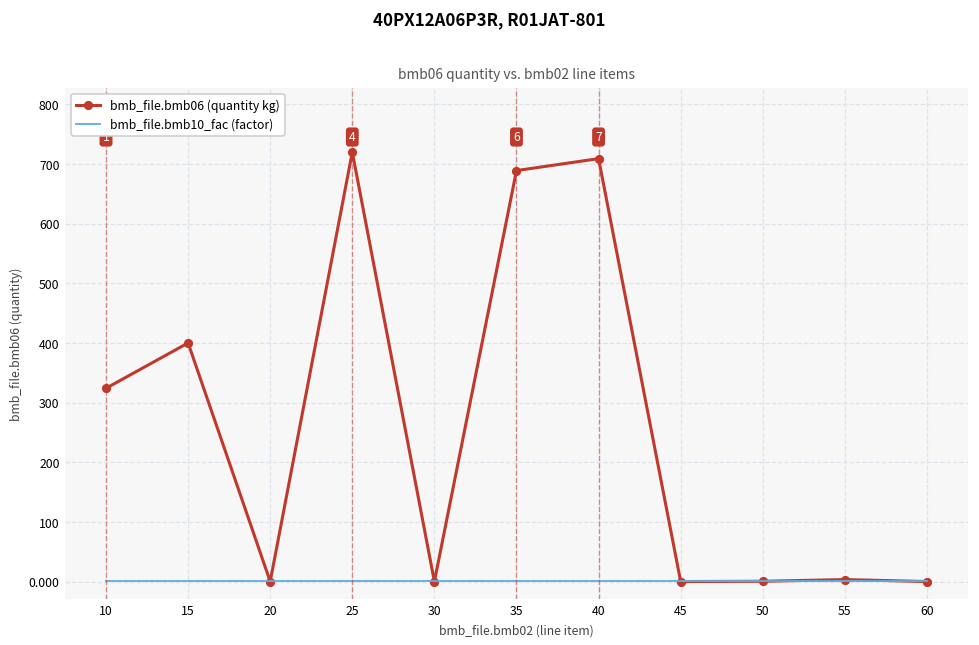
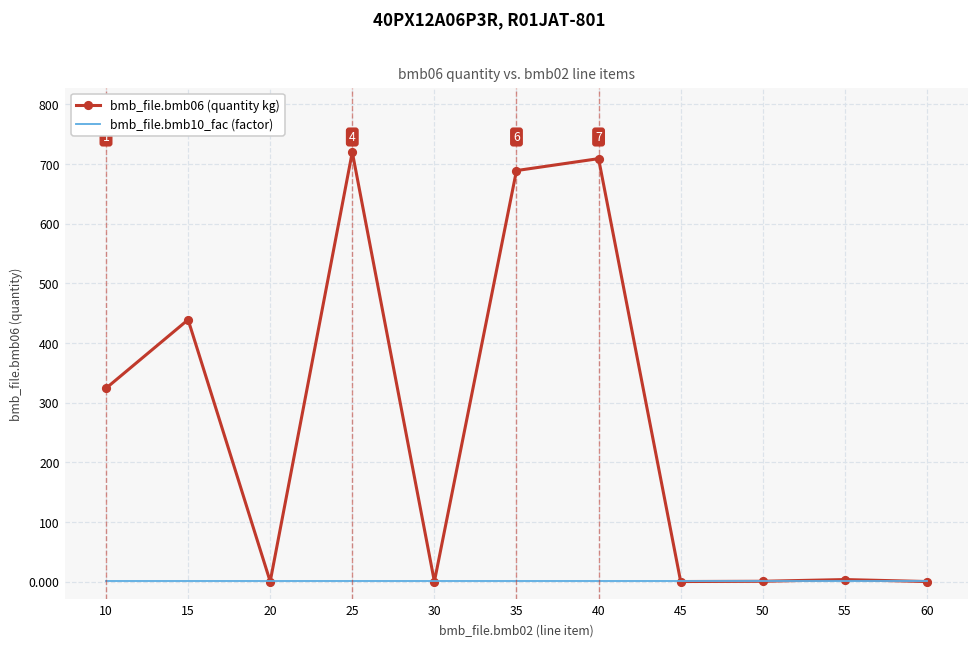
bmb_file.bmb06 (quantity kg), 15: 400 -> 440
